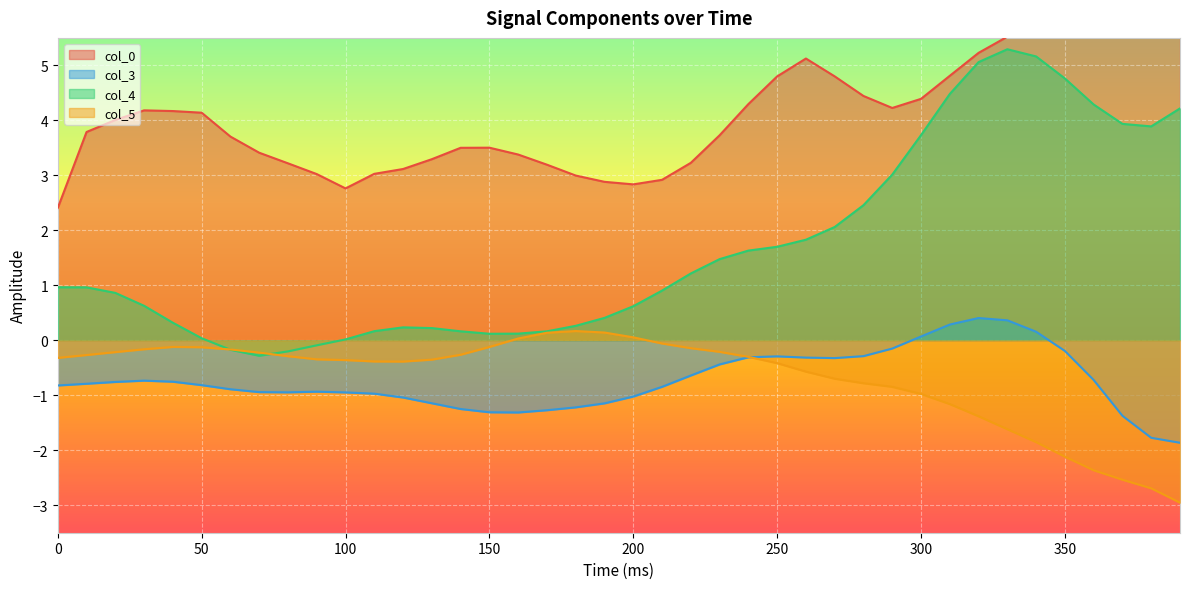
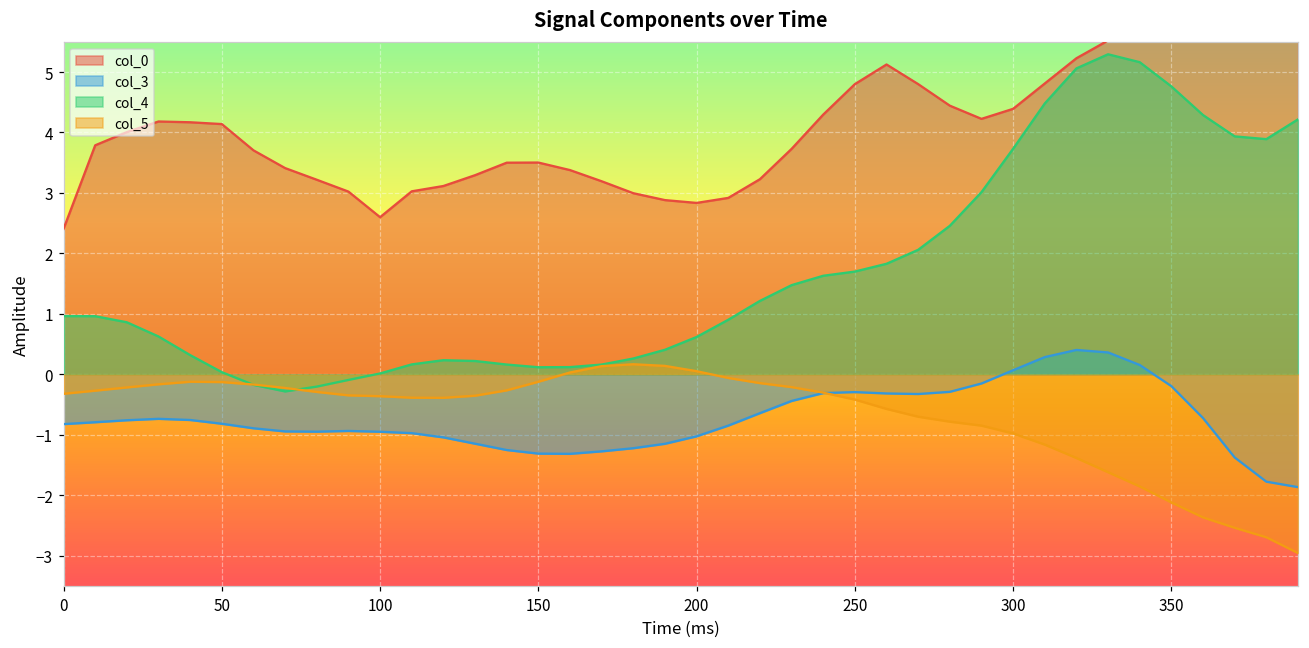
col_0, 100: 2.8 -> 2.6
